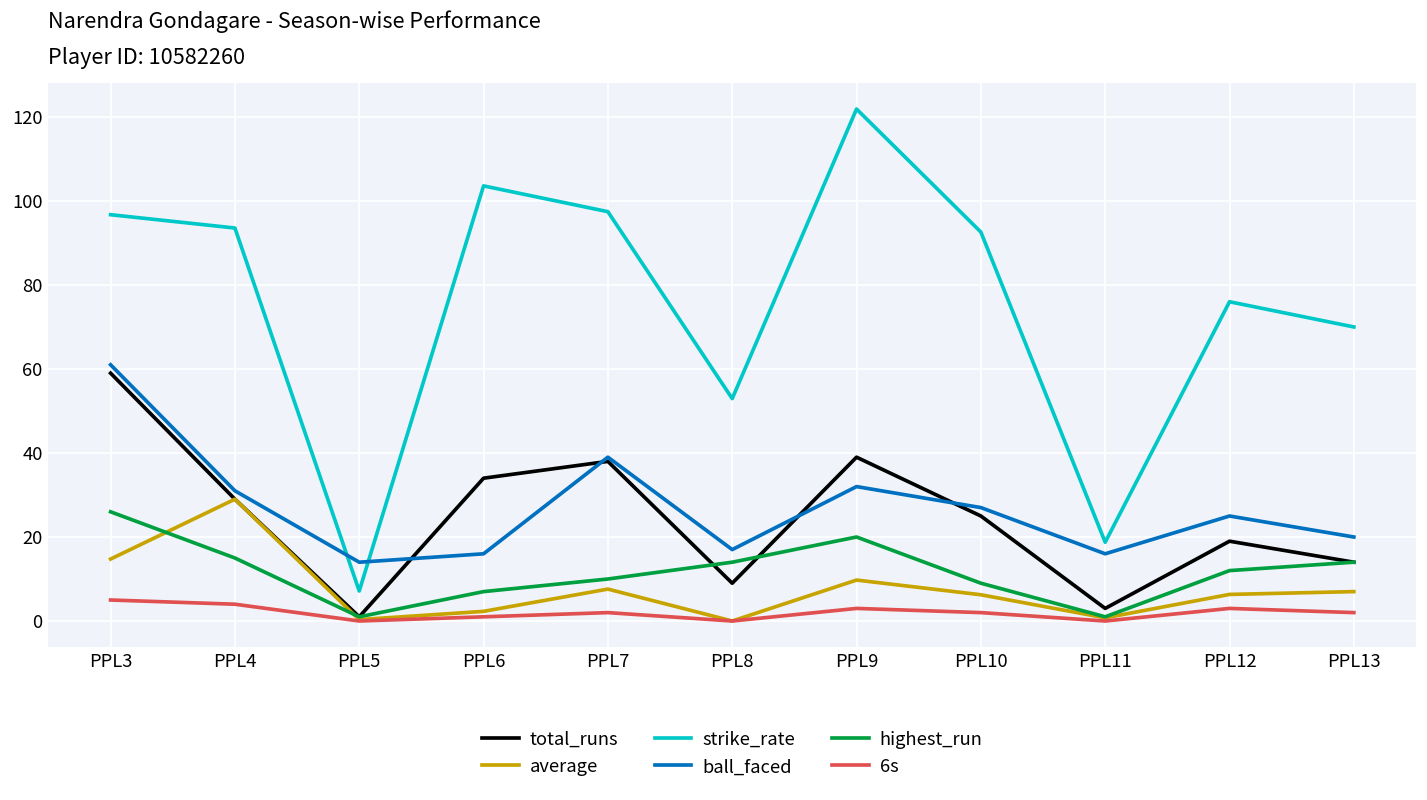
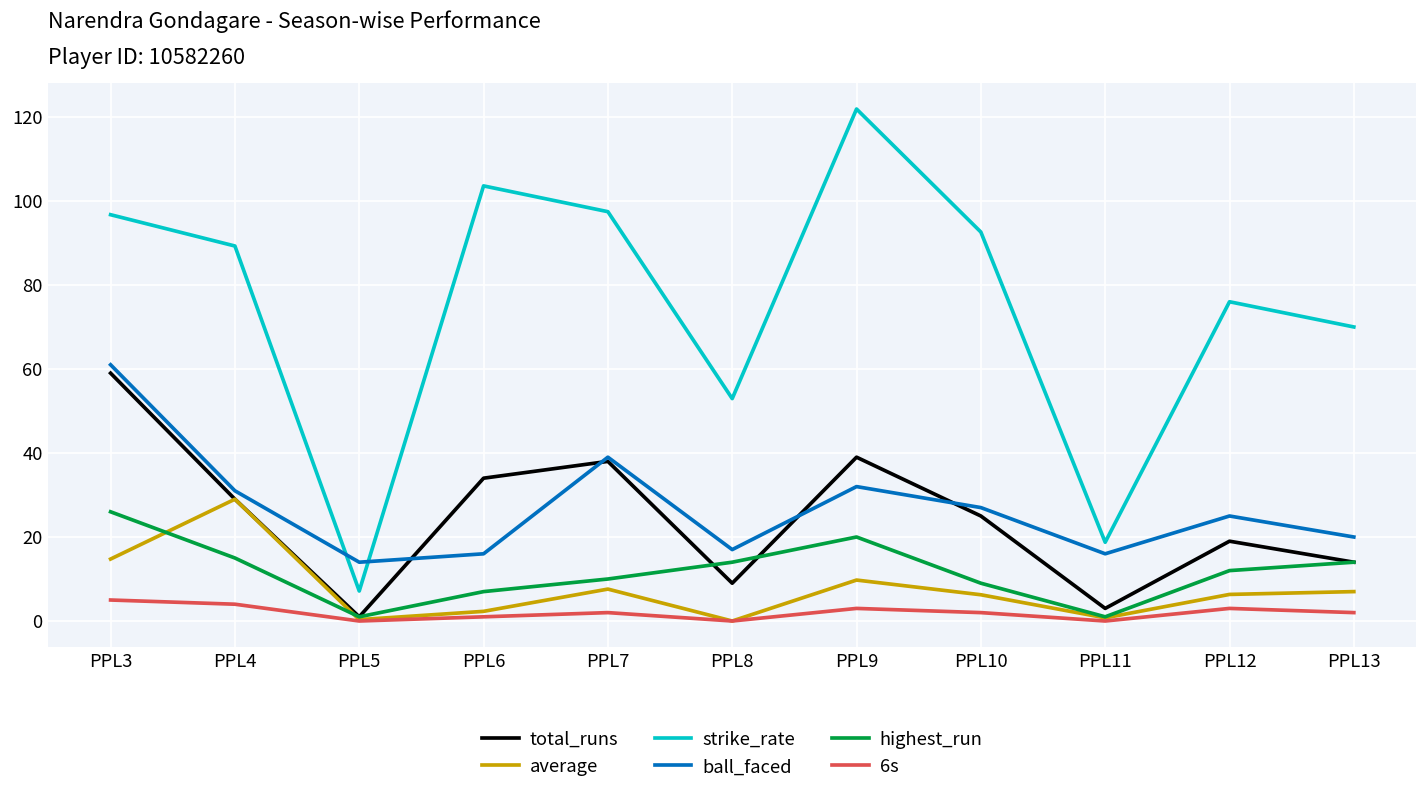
strike_rate, PPL4: 94 -> 89
